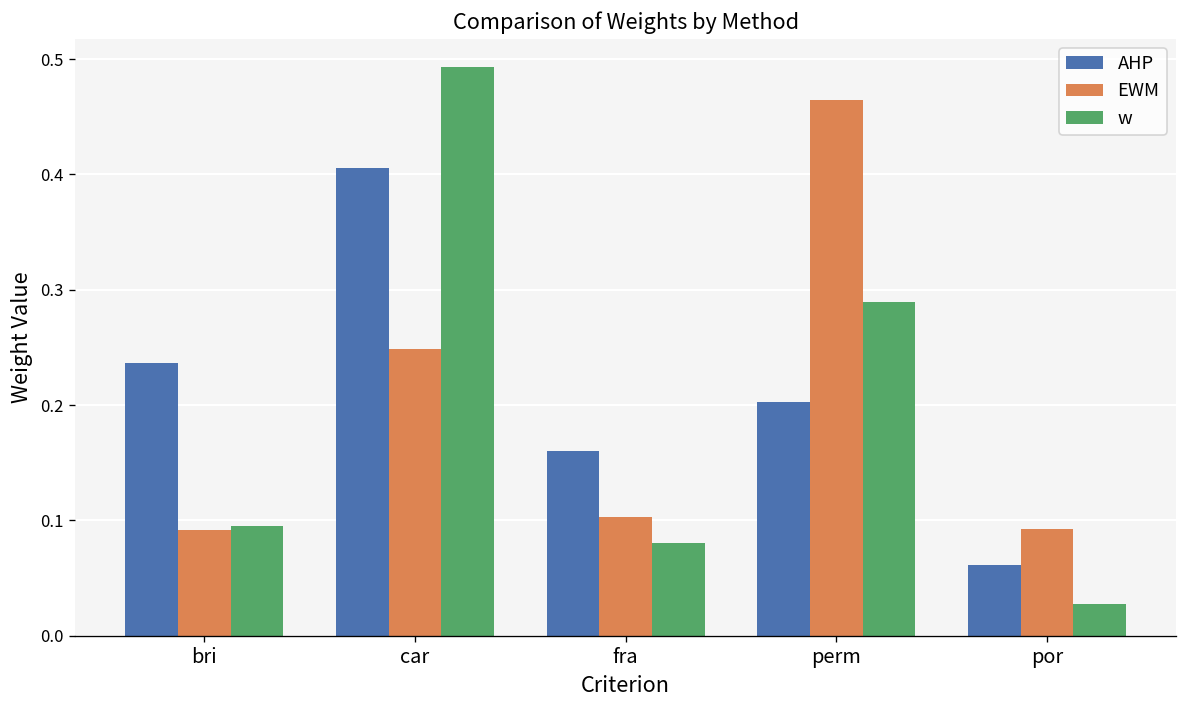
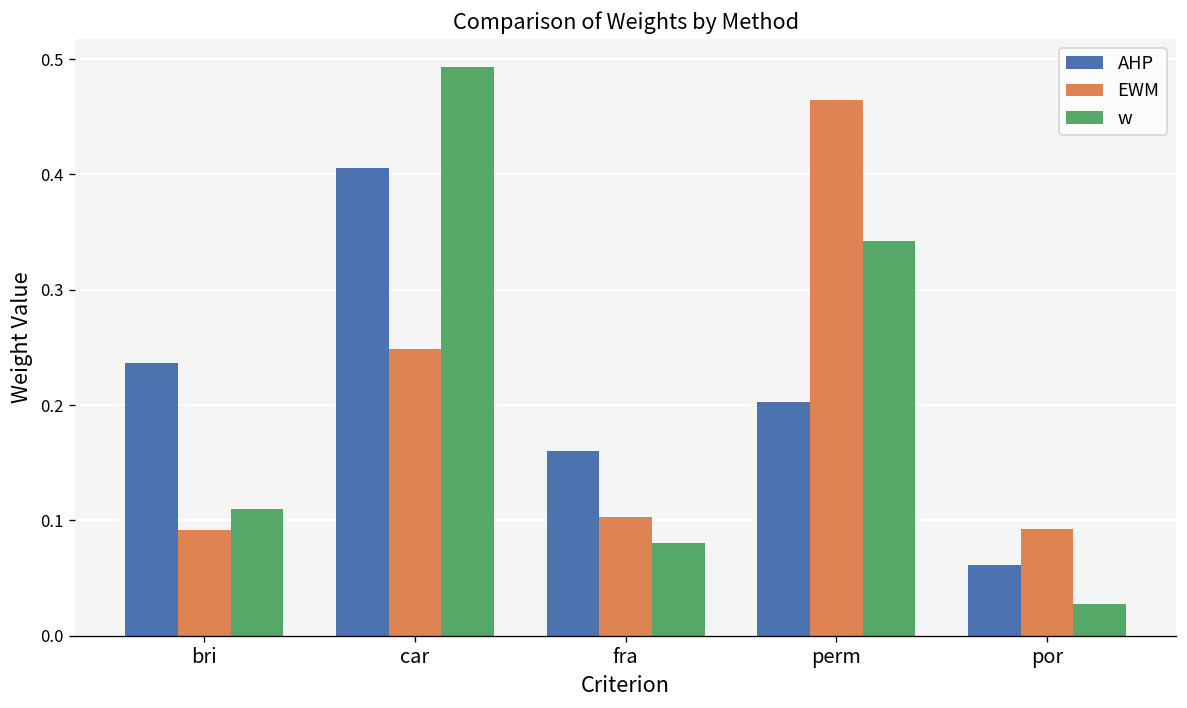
w, bri: 0.09 -> 0.11
w, perm: 0.29 -> 0.34
